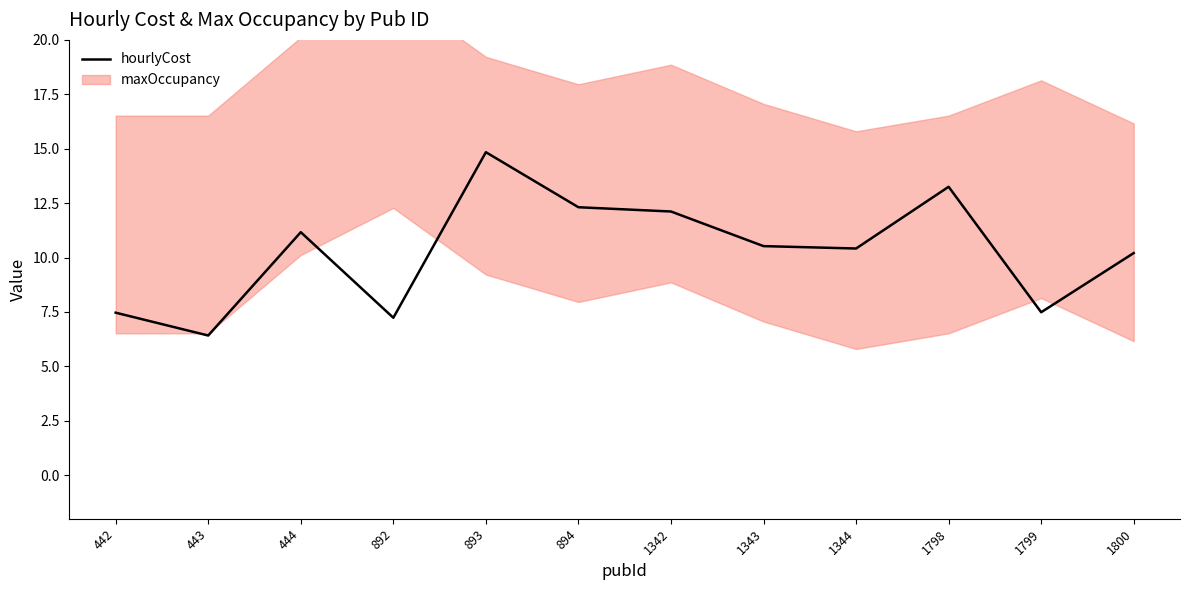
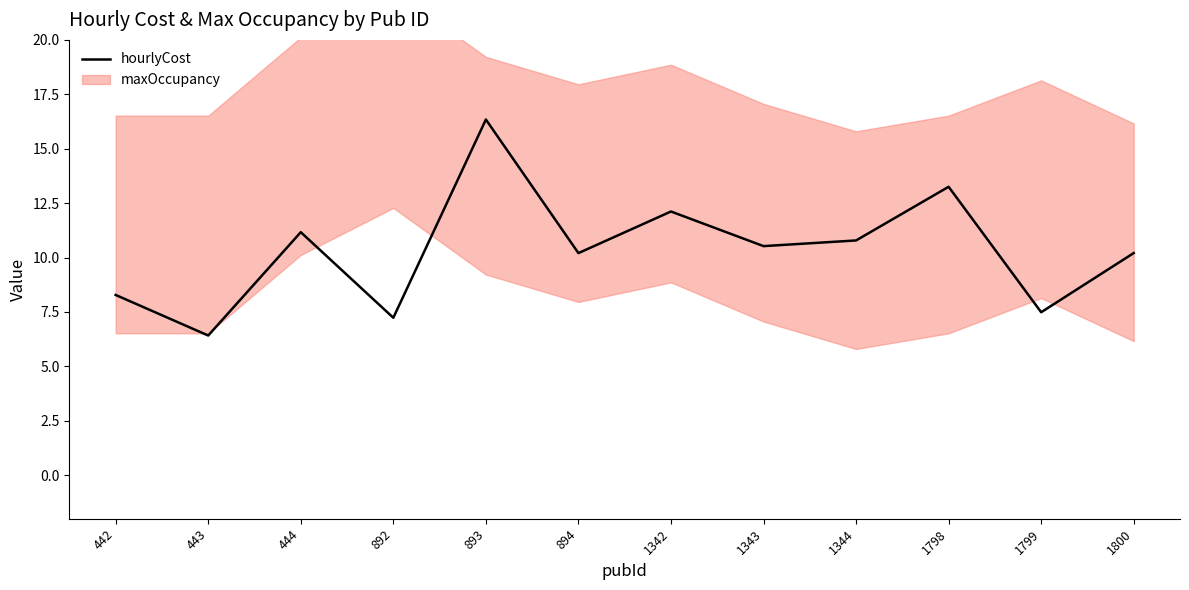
hourlyCost, 442: 7.5 -> 8.3
hourlyCost, 893: 14.8 -> 16.3
hourlyCost, 894: 12.3 -> 10.2
hourlyCost, 1344: 10.4 -> 10.8
